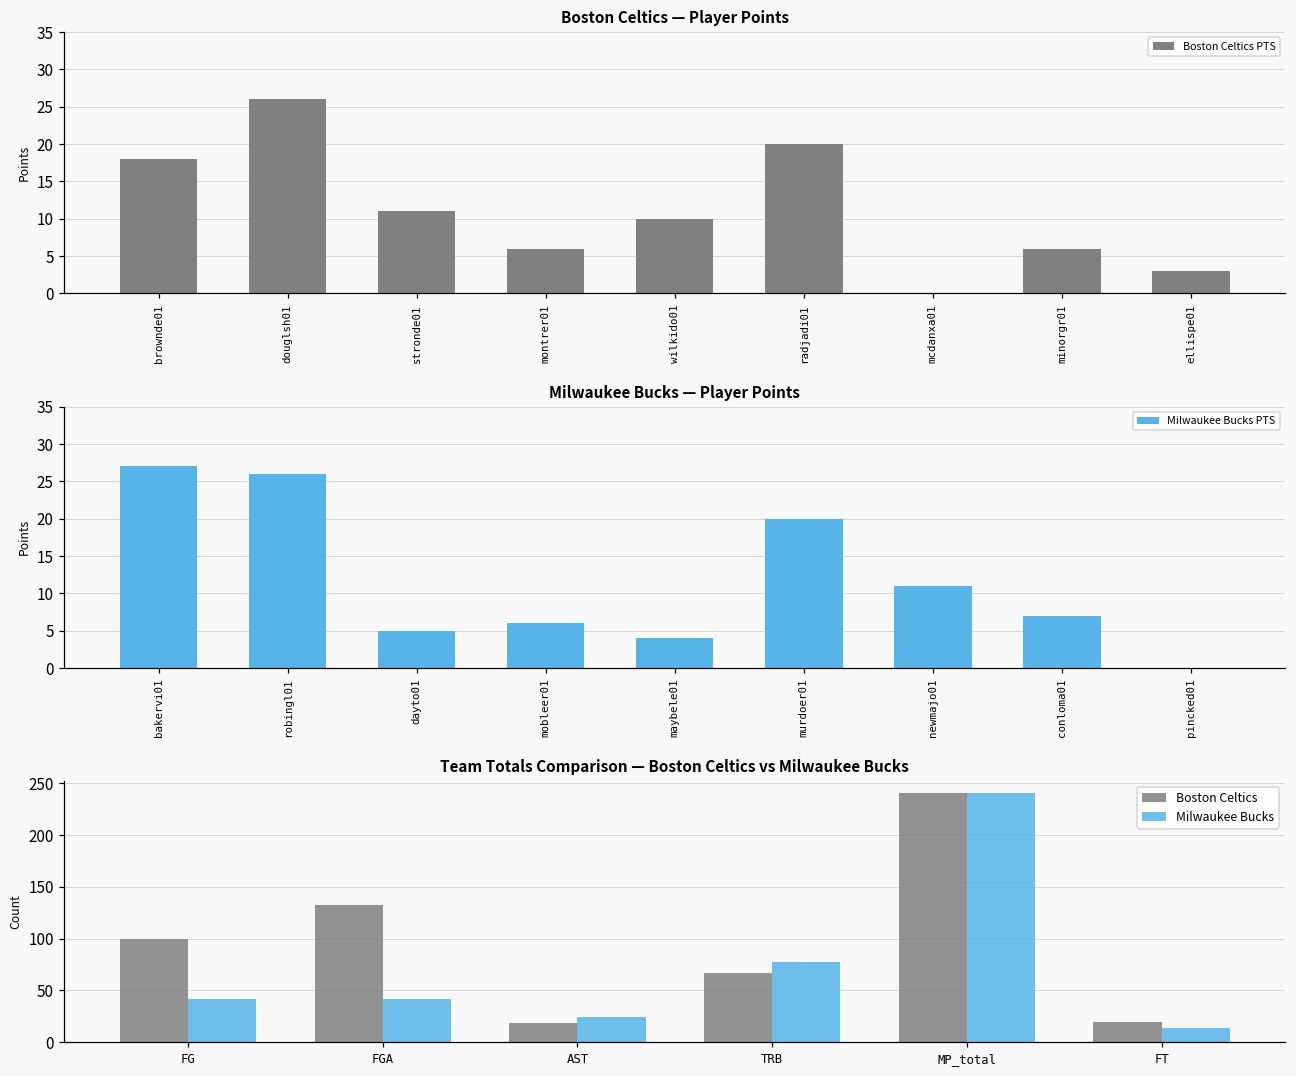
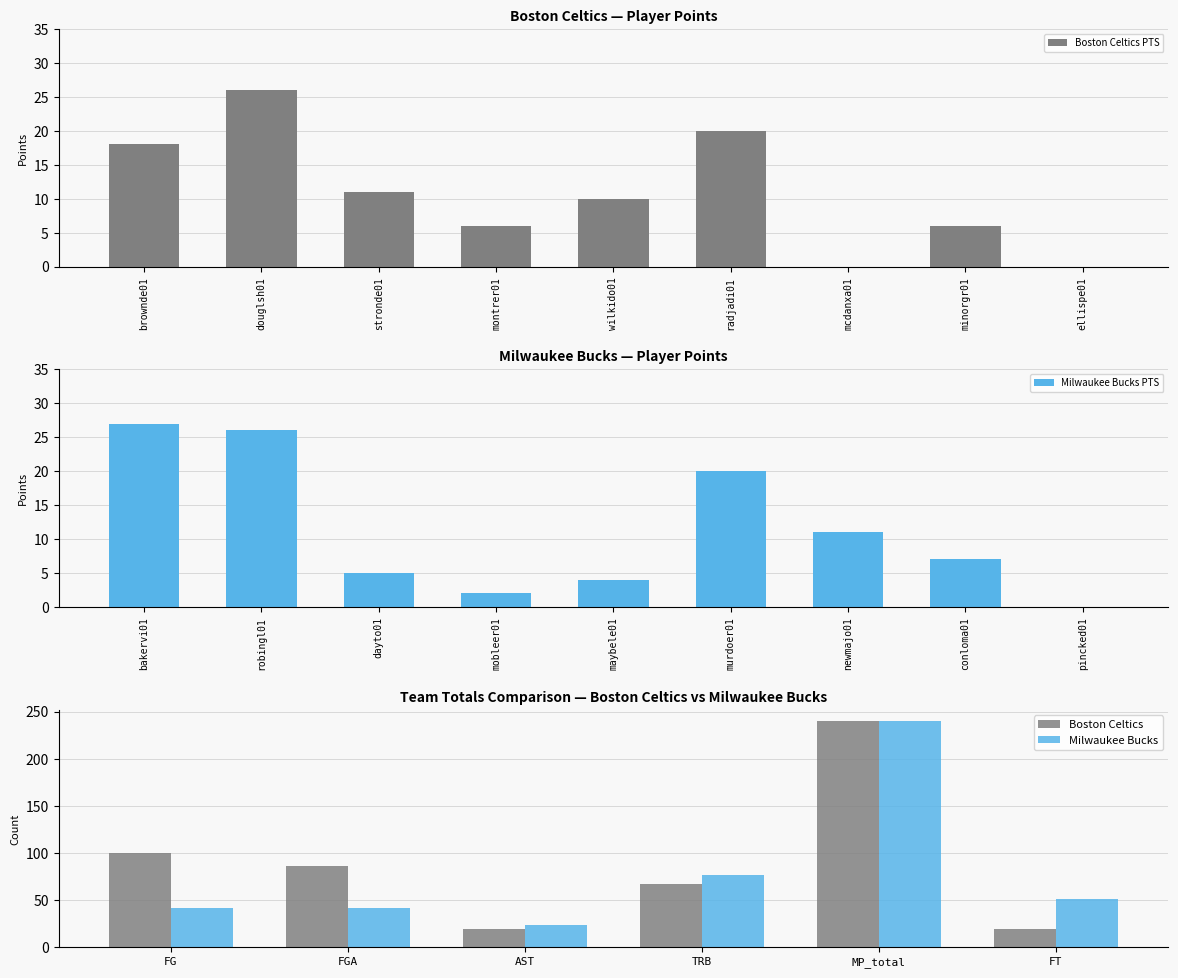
Boston Celtics — Player Points, ellispe01: 3 -> 0
Milwaukee Bucks — Player Points, mobleer01: 6 -> 2
Team Totals Comparison — Boston Celtics vs Milwaukee Bucks, Boston Celtics, FGA: 130 -> 90
Team Totals Comparison — Boston Celtics vs Milwaukee Bucks, Milwaukee Bucks, FT: 10 -> 50
